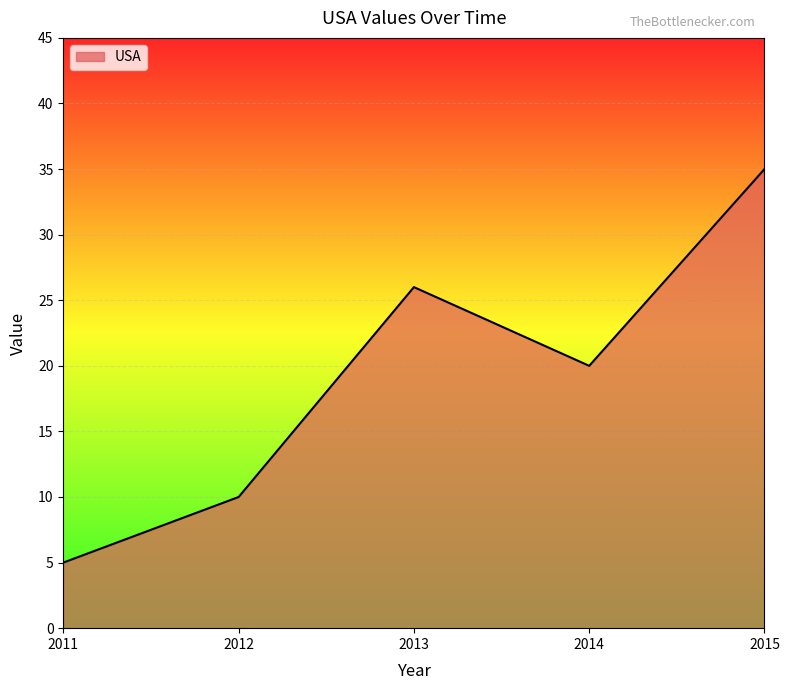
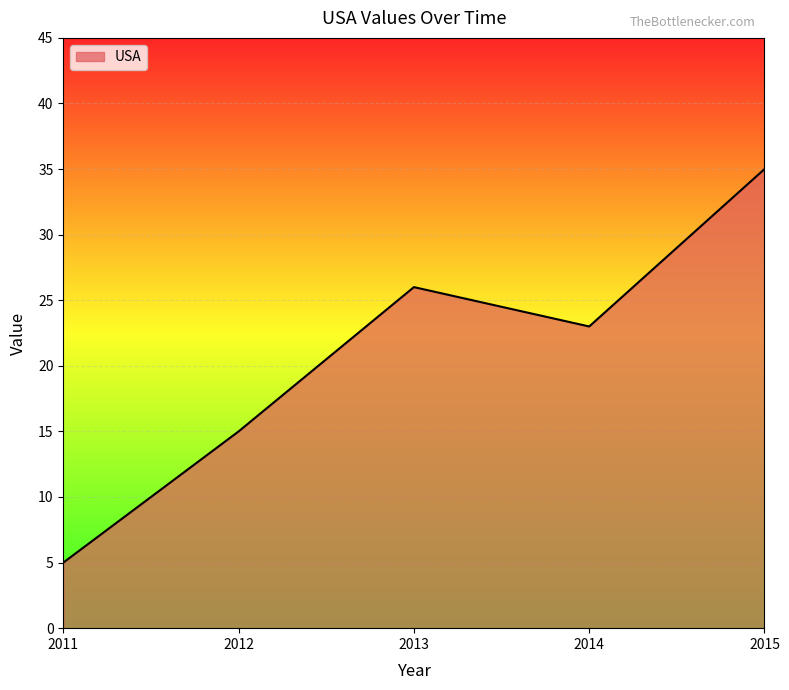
2012: 10 -> 15
2014: 20 -> 23
